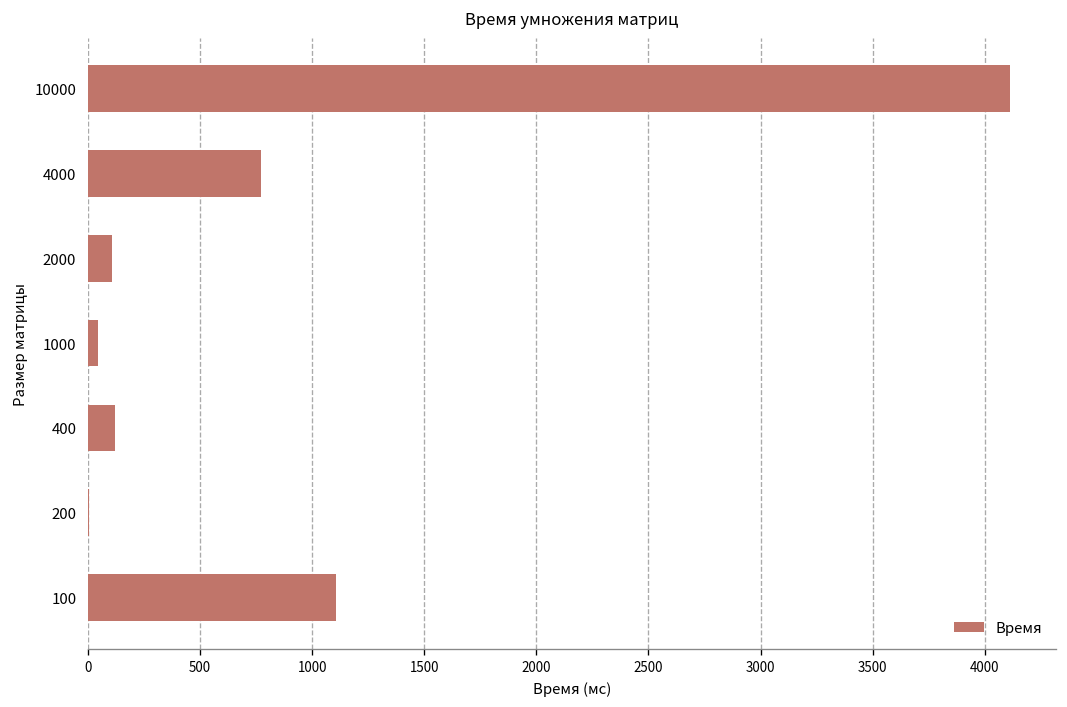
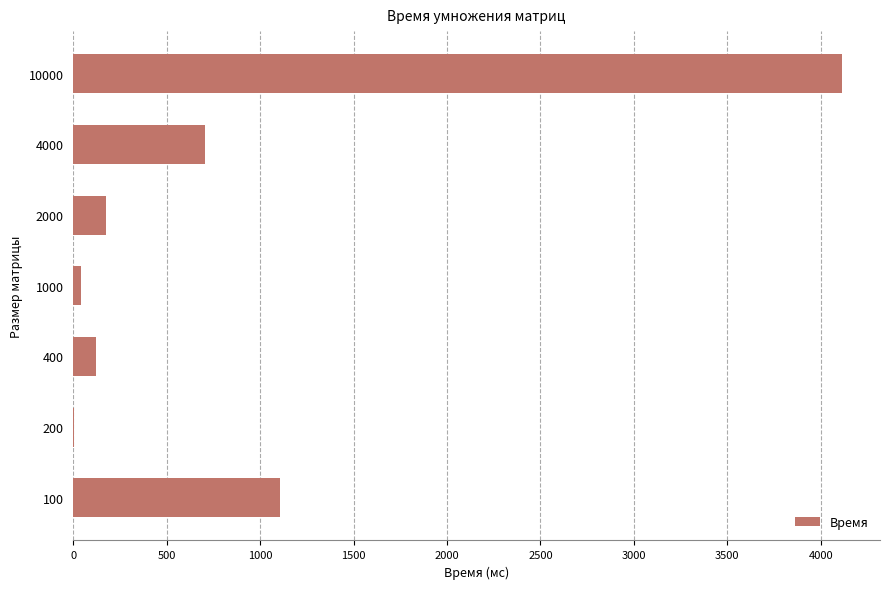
4000: 770 -> 710
2000: 110 -> 170
